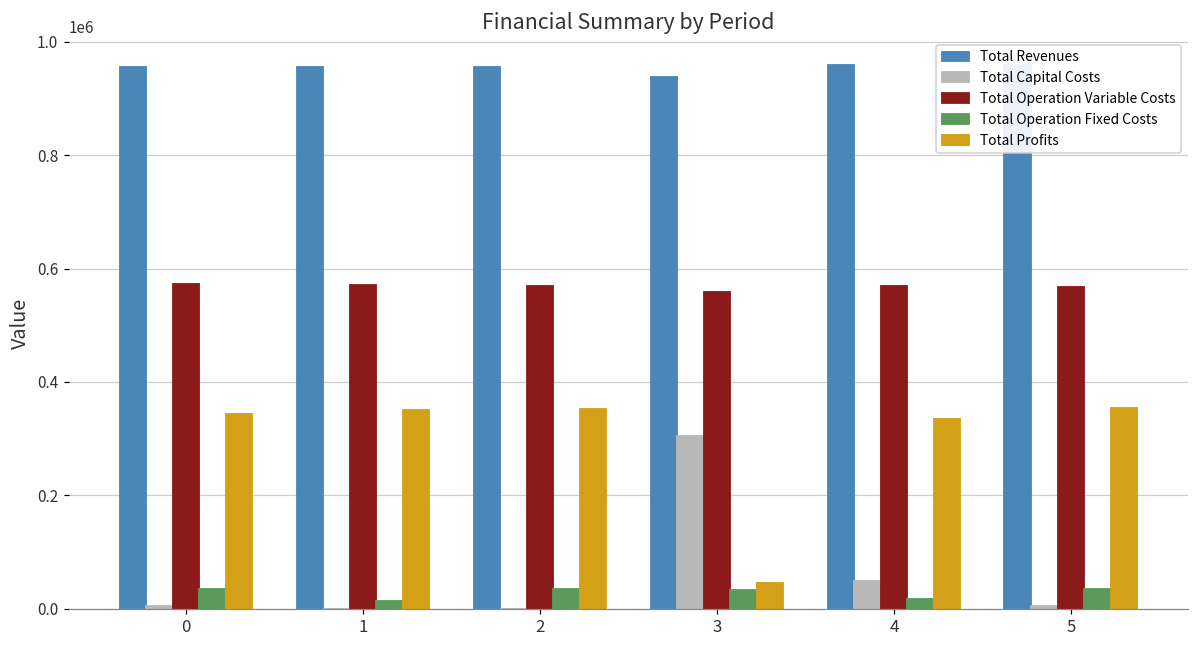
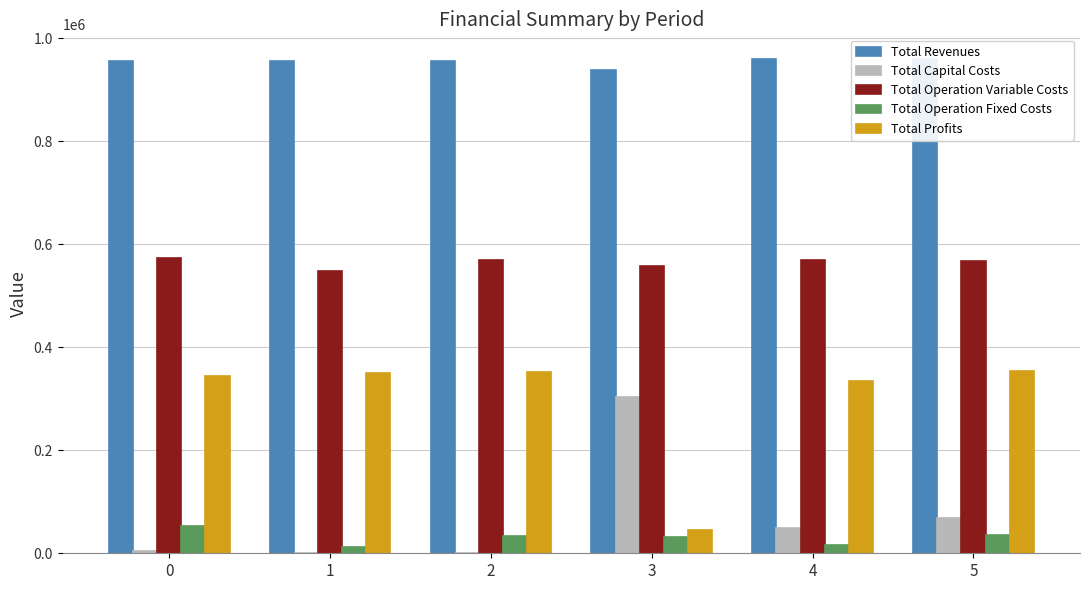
Total Operation Fixed Costs, 0: 30000 -> 50000
Total Operation Variable Costs, 1: 570000 -> 550000
Total Capital Costs, 5: 0 -> 70000
